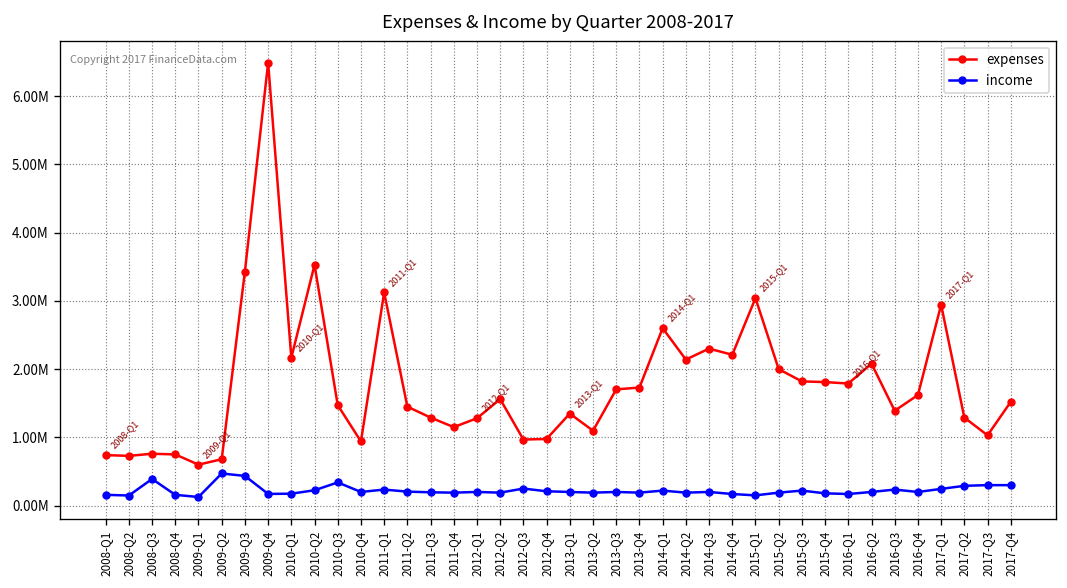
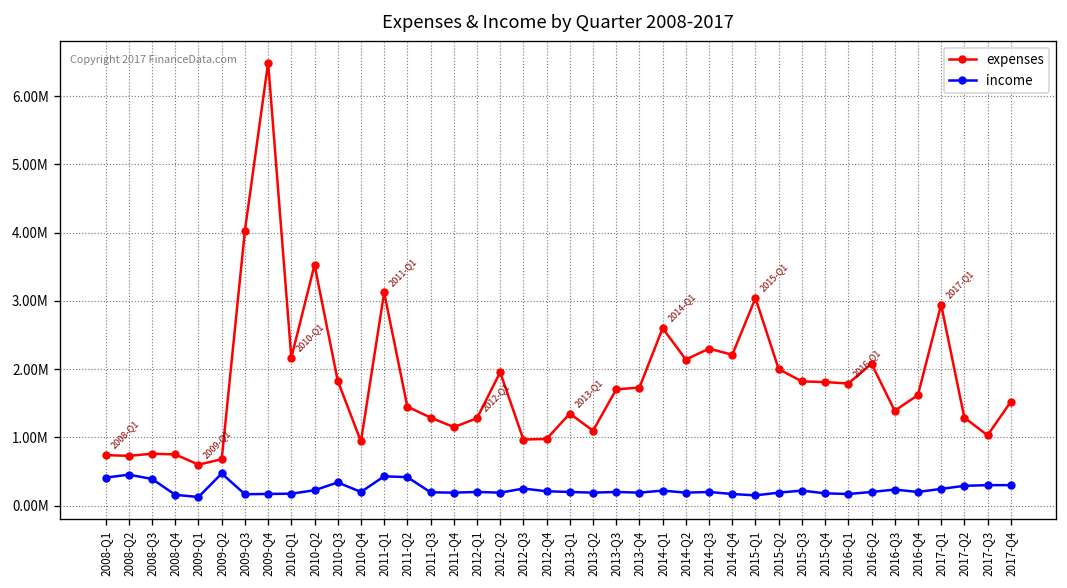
income, 2008-Q1: 200000 -> 400000
income, 2008-Q2: 100000 -> 500000
expenses, 2009-Q3: 3400000 -> 4000000
income, 2009-Q3: 400000 -> 200000
expenses, 2010-Q3: 1500000 -> 1800000
income, 2011-Q1: 200000 -> 400000
income, 2011-Q2: 200000 -> 400000
expenses, 2012-Q2: 1600000 -> 2000000
